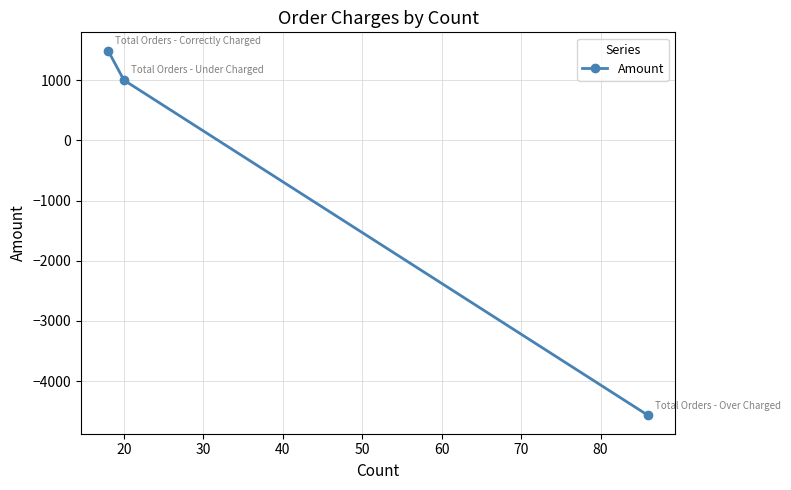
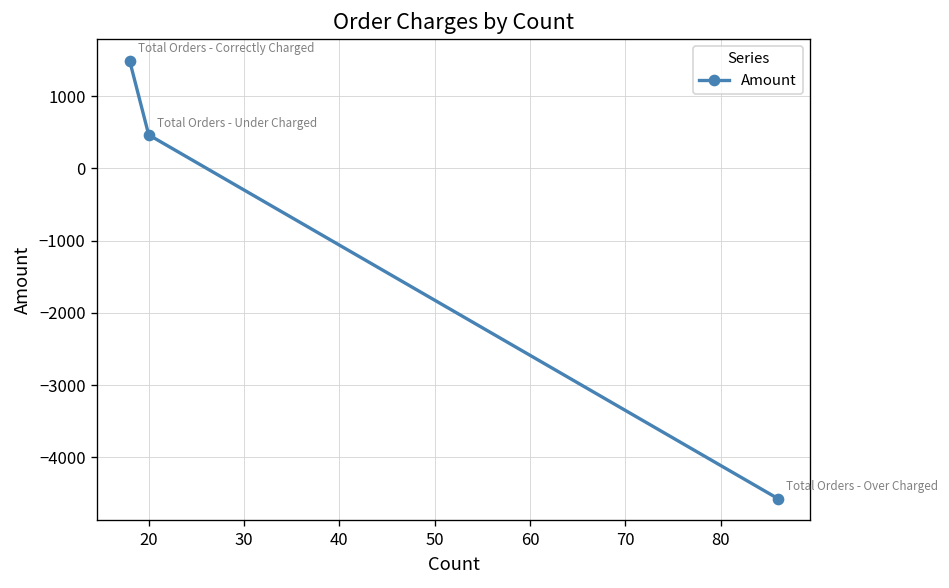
20: 1000 -> 500
